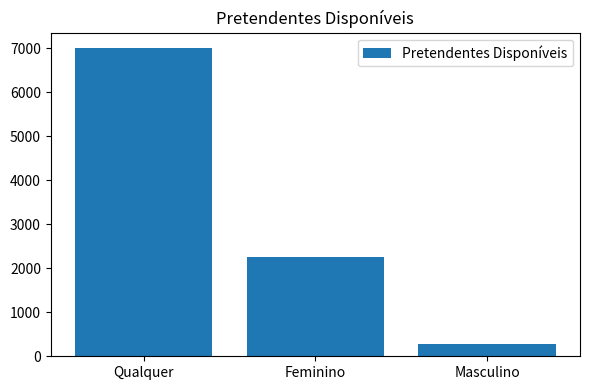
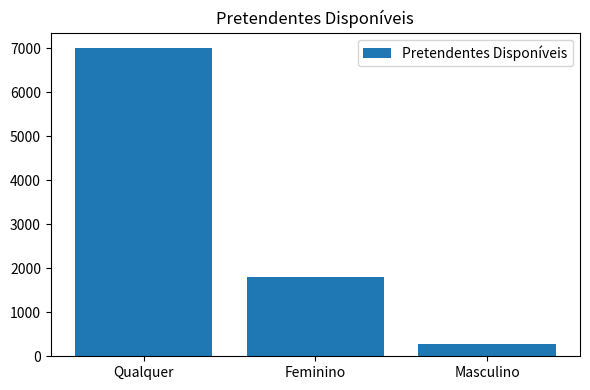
Feminino: 2300 -> 1800
